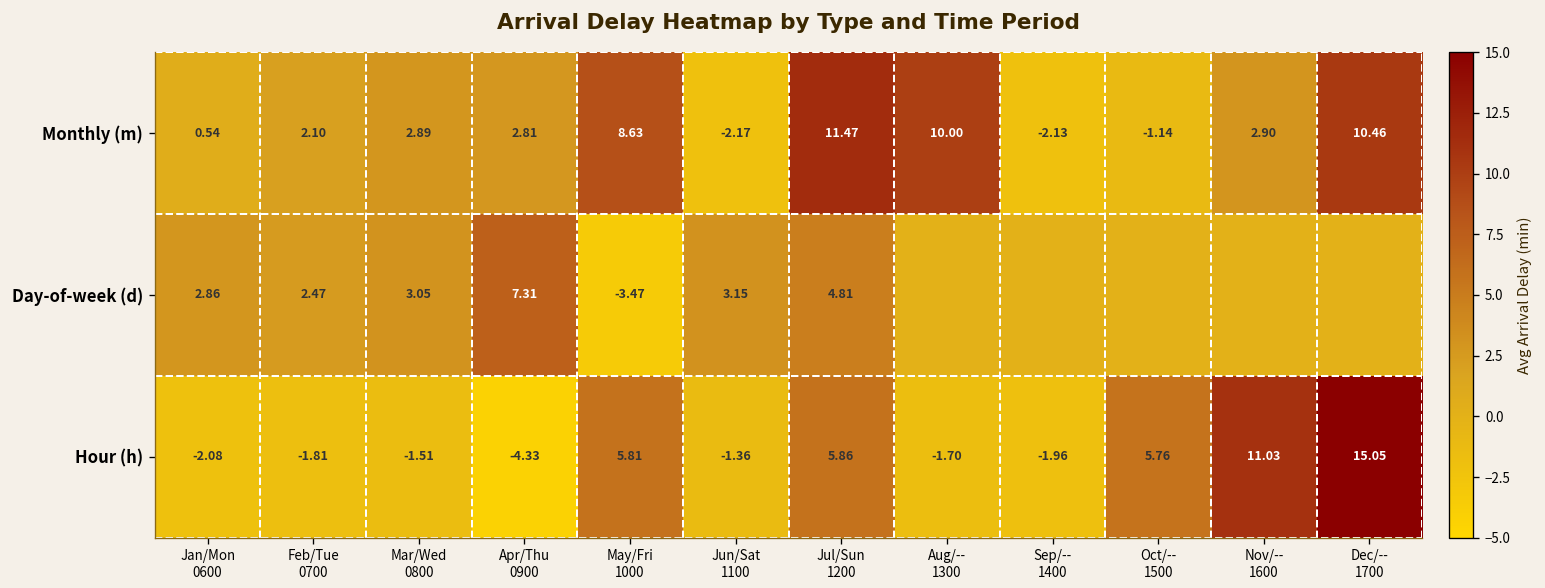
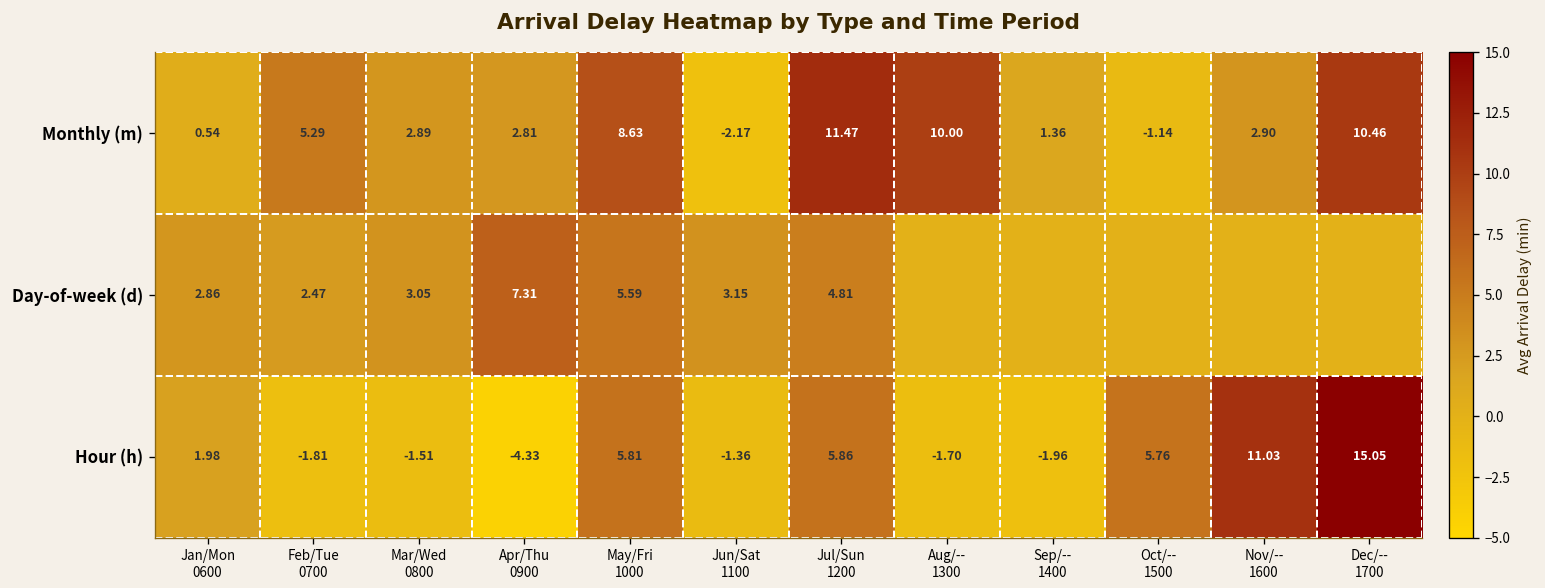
Monthly (m), Feb/Tue 0700: 2.10 -> 5.29
Monthly (m), Sep/-- 1400: -2.13 -> 1.36
Day-of-week (d), May/Fri 1000: -3.47 -> 5.59
Hour (h), Jan/Mon 0600: -2.08 -> 1.98
